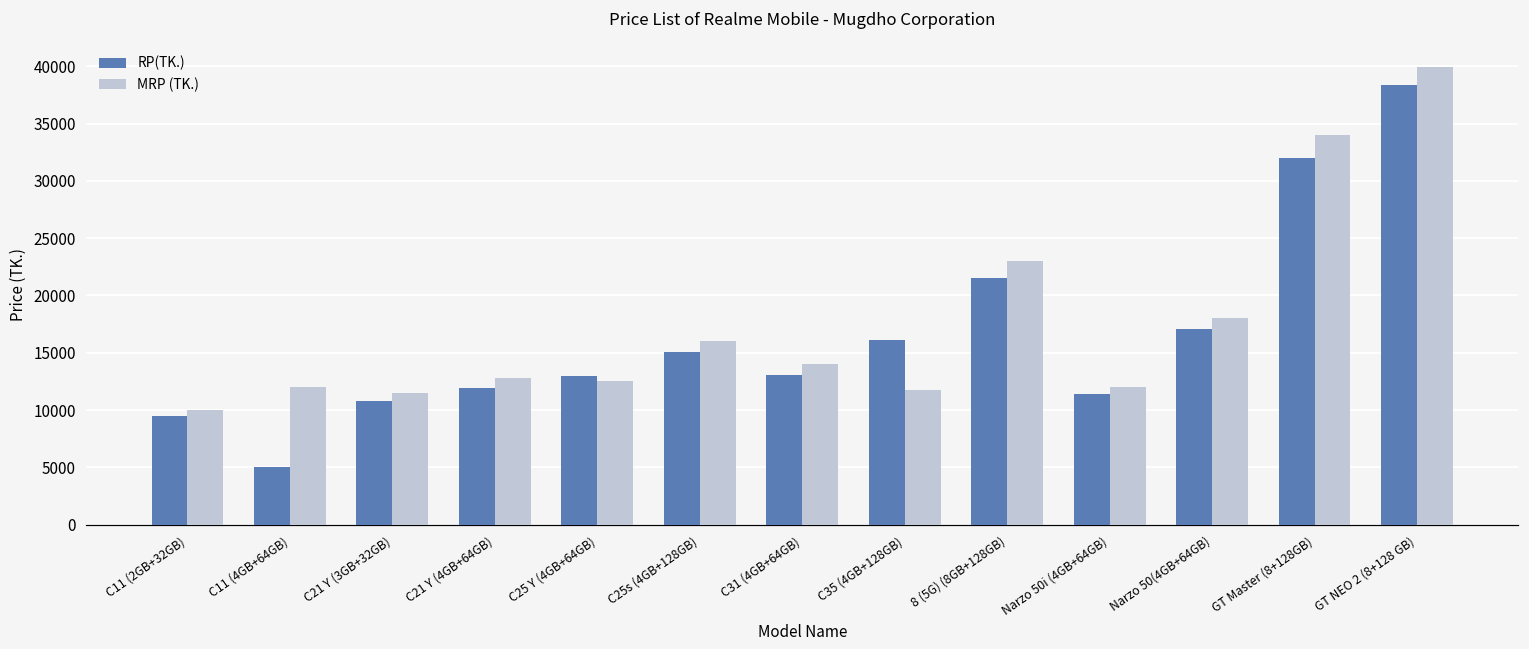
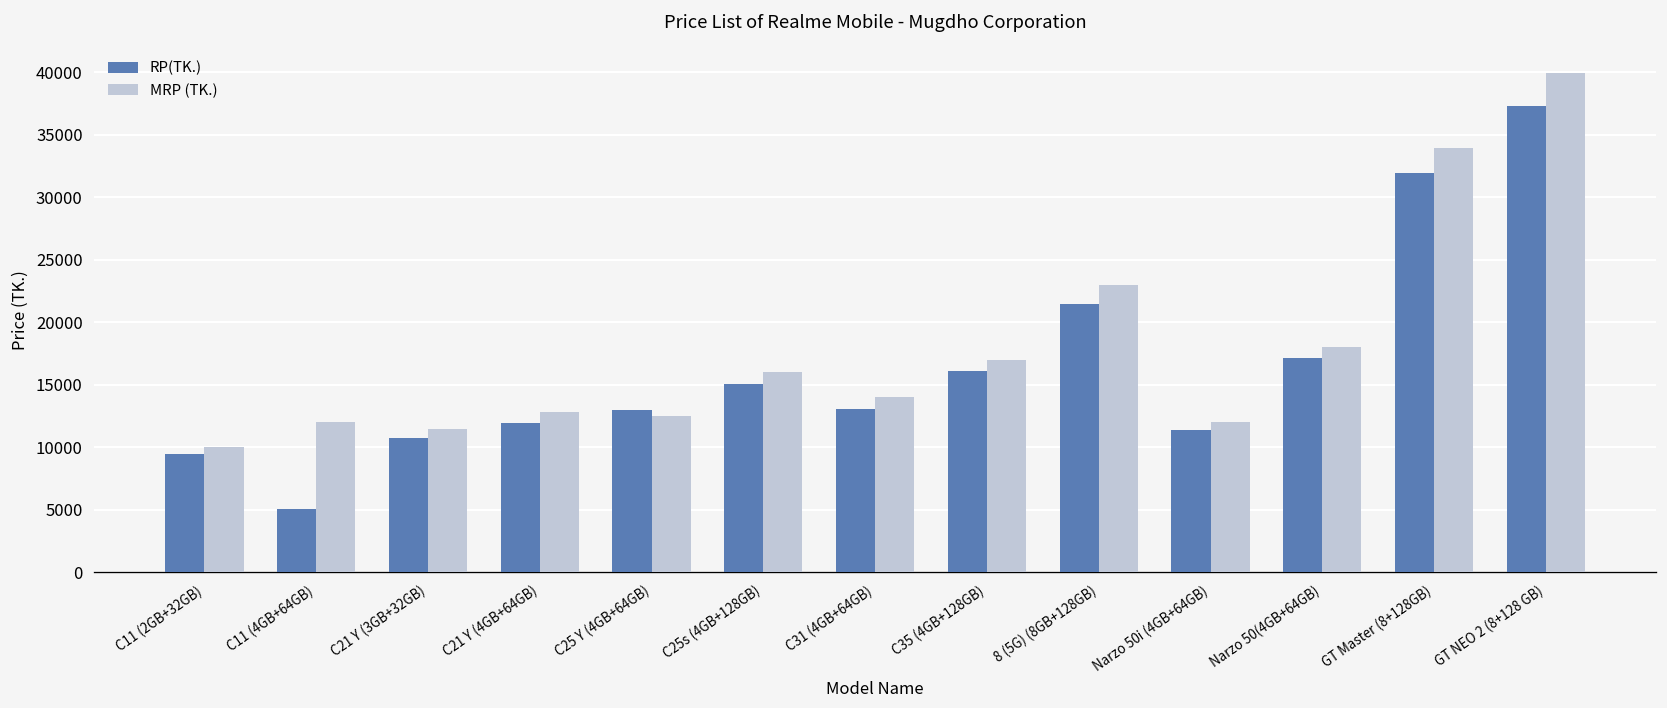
MRP (TK.), C35 (4GB+128GB): 11700 -> 17000
RP(TK.), GT NEO 2 (8+128 GB): 38400 -> 37300
